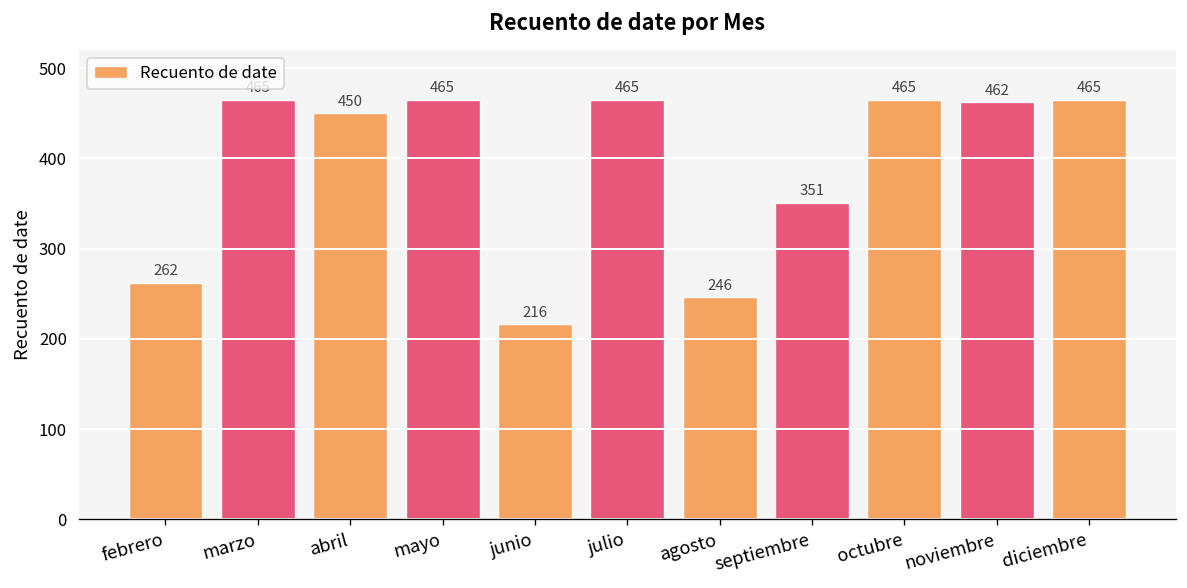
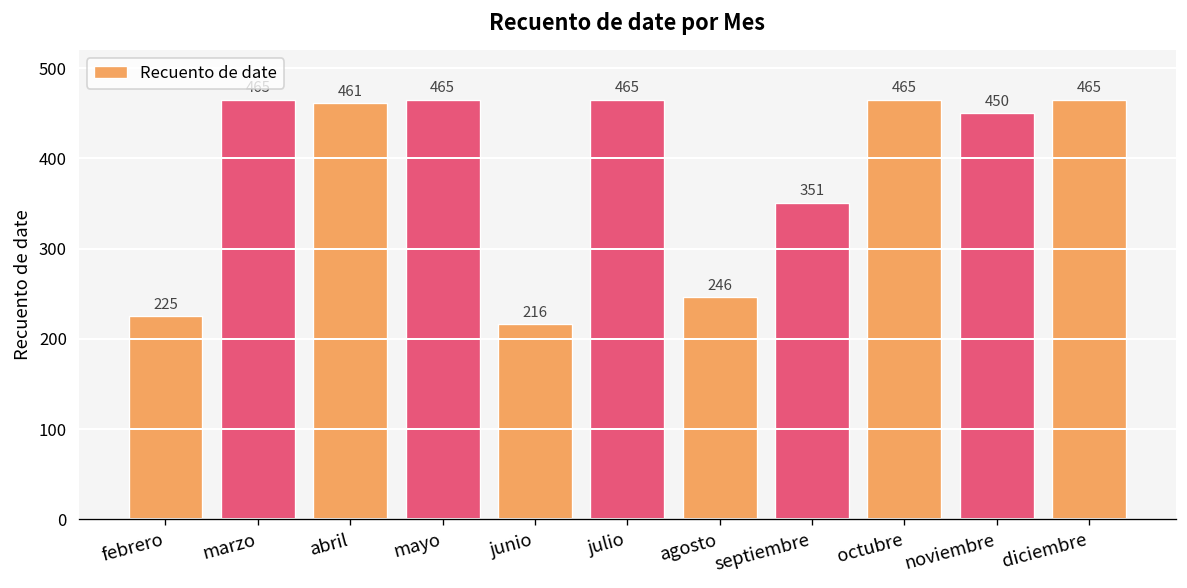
febrero: 262 -> 225
abril: 450 -> 461
noviembre: 462 -> 450
